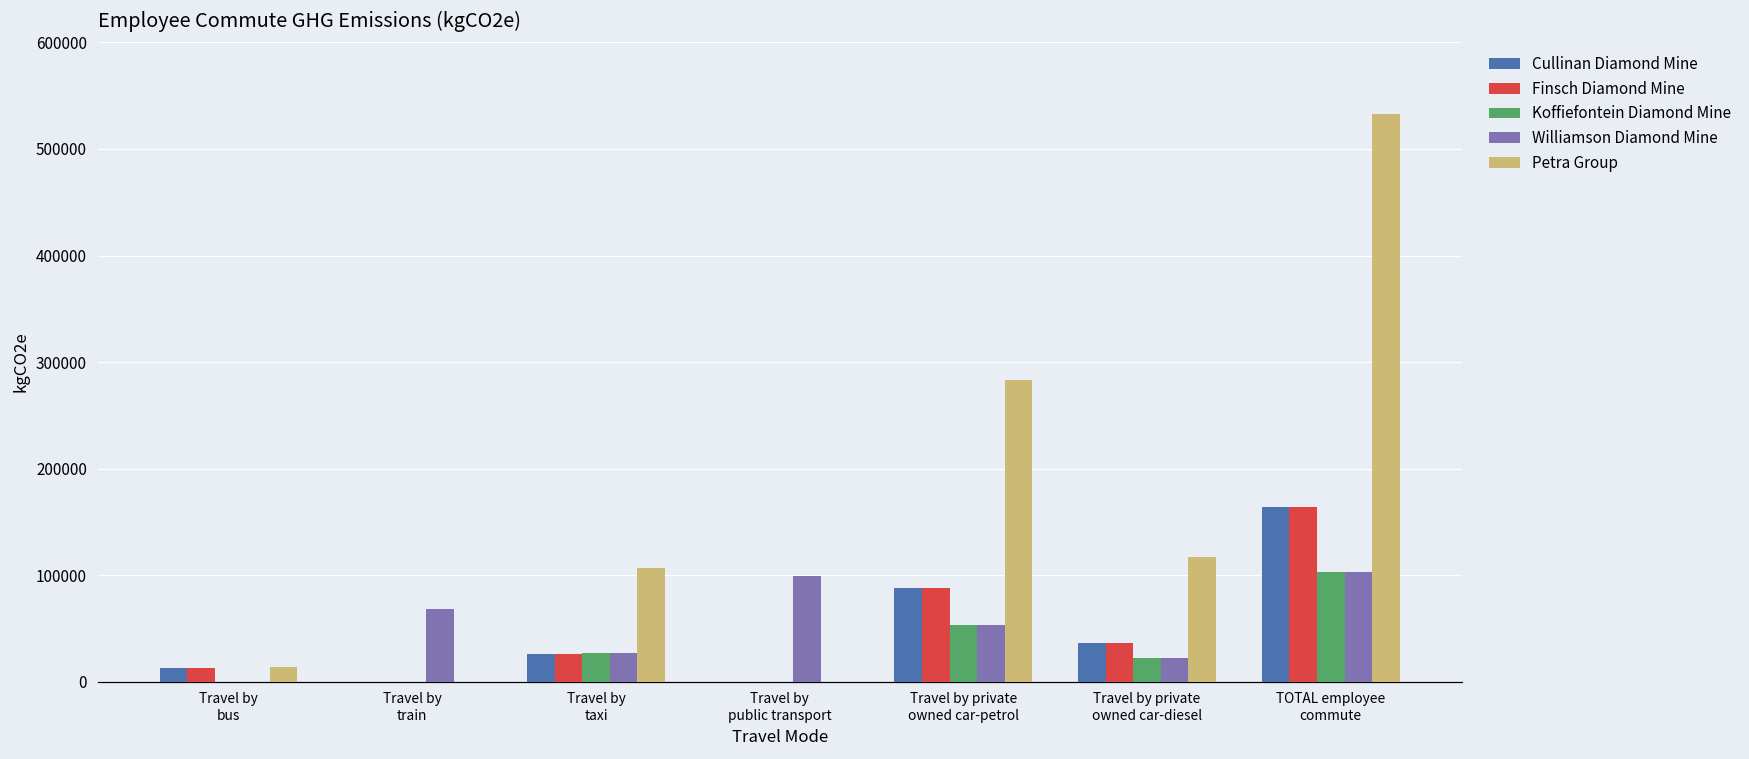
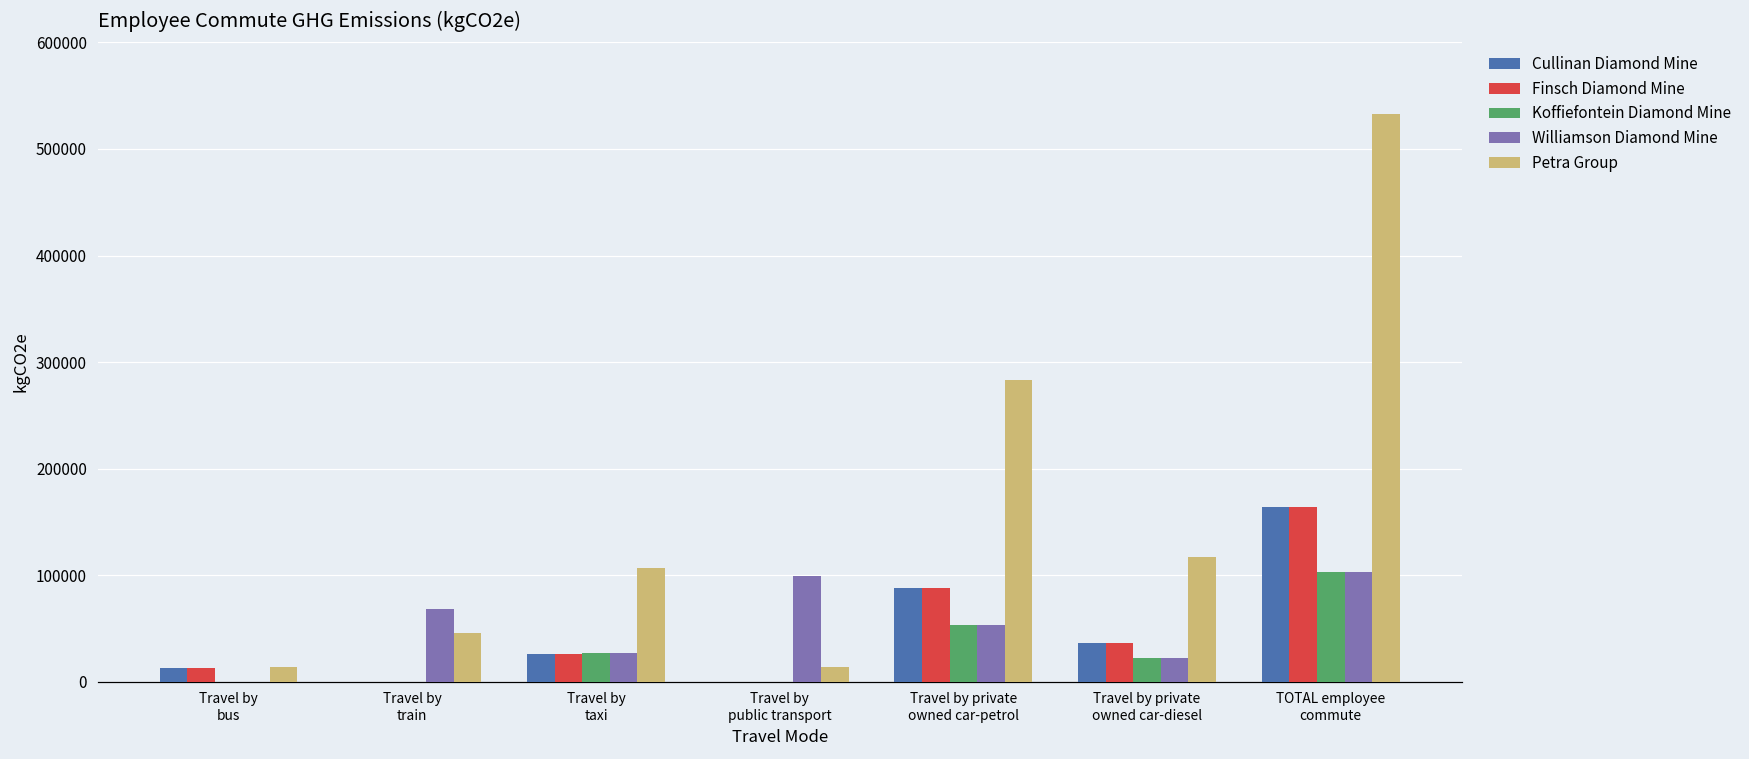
Petra Group, Travel by train: 0 -> 50000
Petra Group, Travel by public transport: 0 -> 10000
